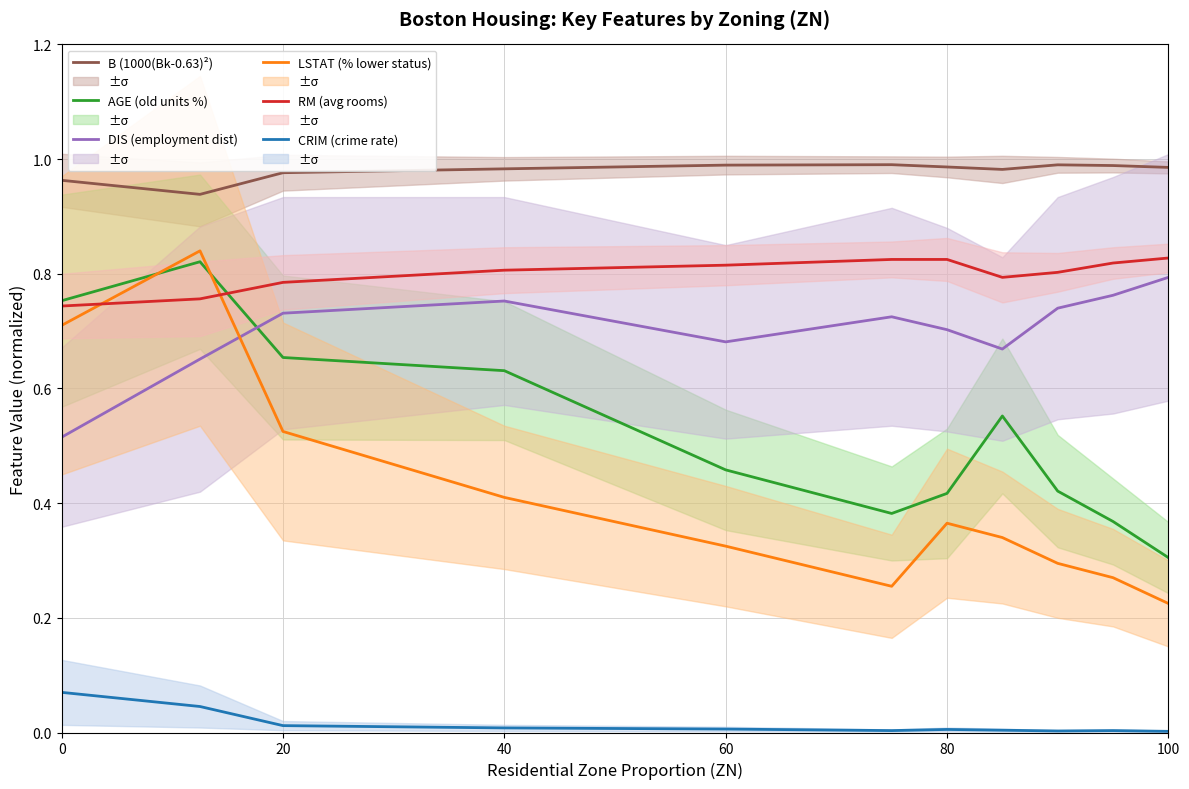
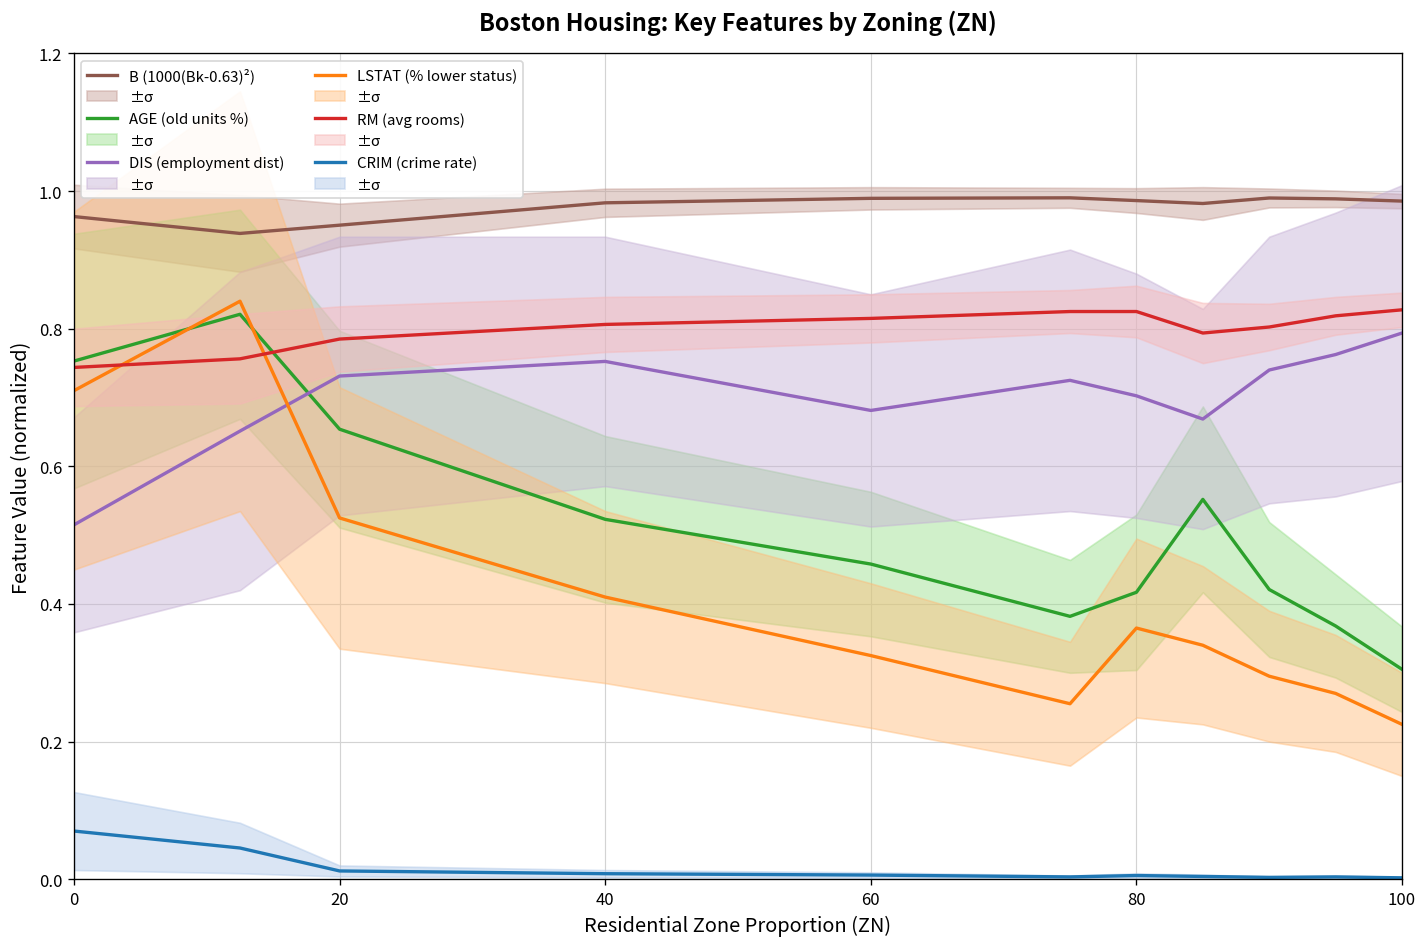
B (1000(Bk-0.63)²), 20: 0.98 -> 0.95
AGE (old units %), 40: 0.63 -> 0.52
